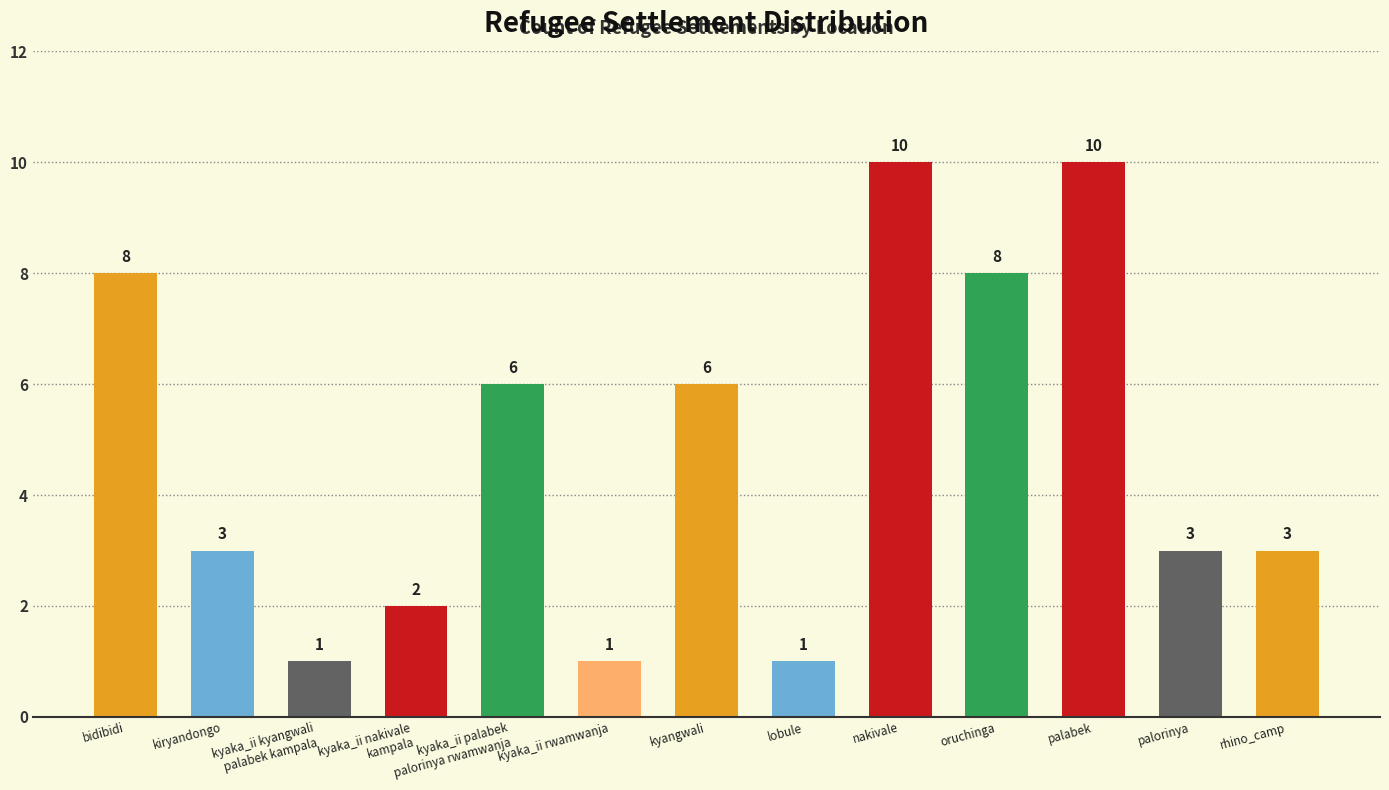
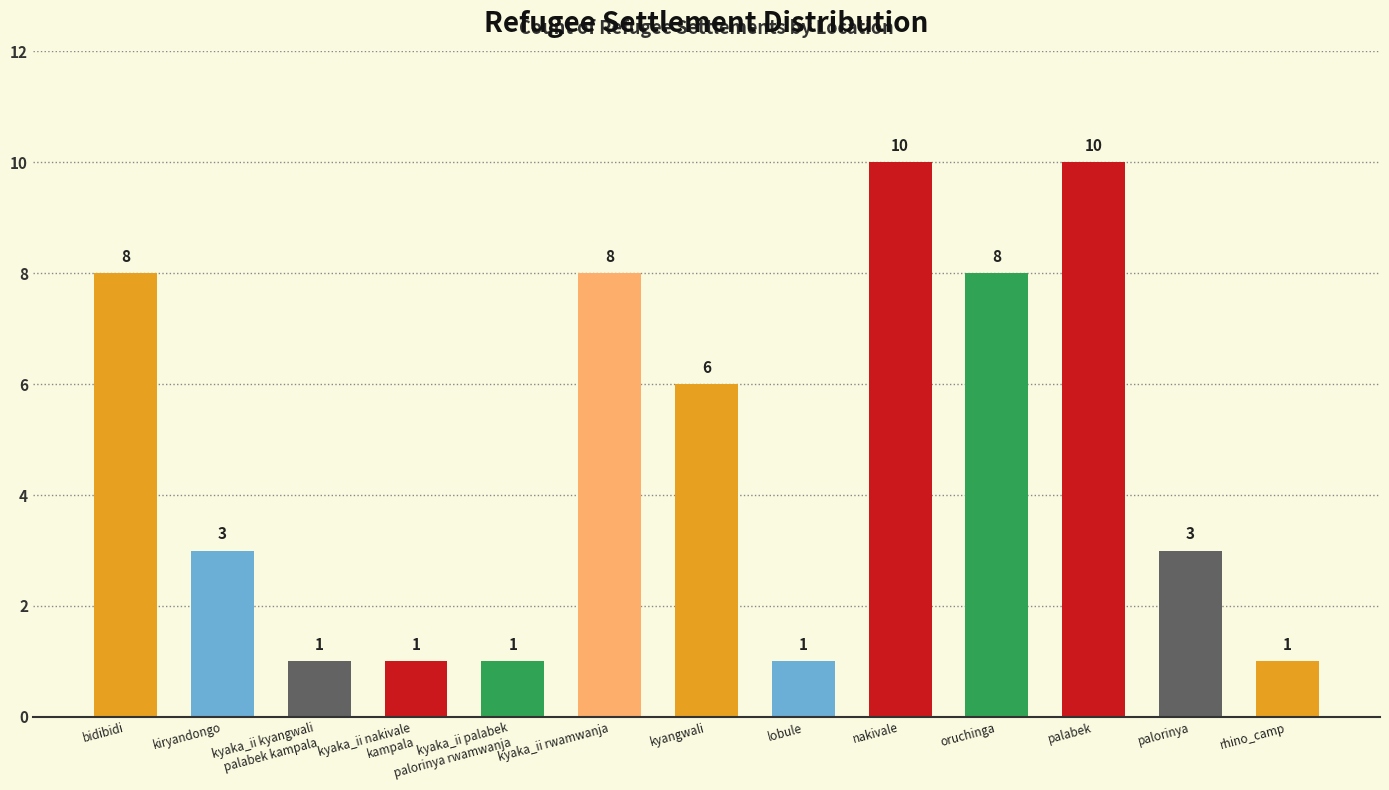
kyaka_ii nakivale kampala: 2 -> 1
kyaka_ii palabek palorinya rwamwanja: 6 -> 1
kyaka_ii rwamwanja: 1 -> 8
rhino_camp: 3 -> 1
